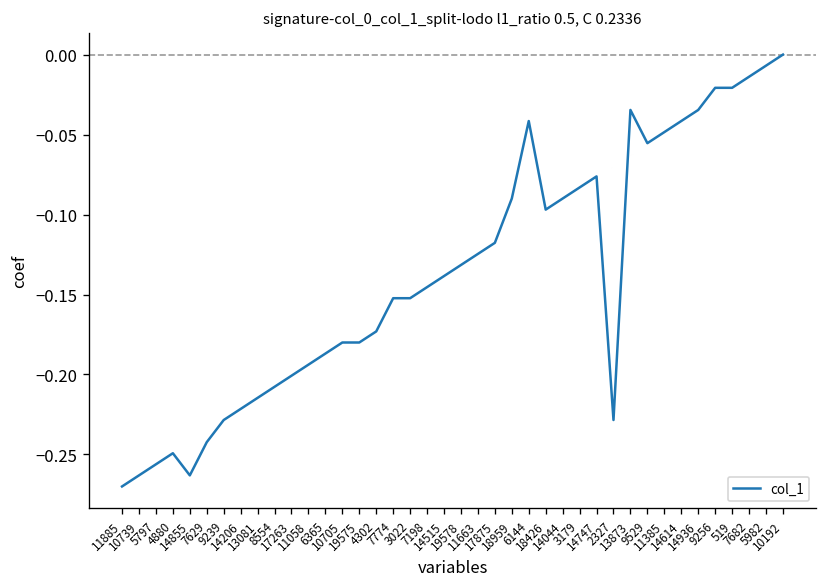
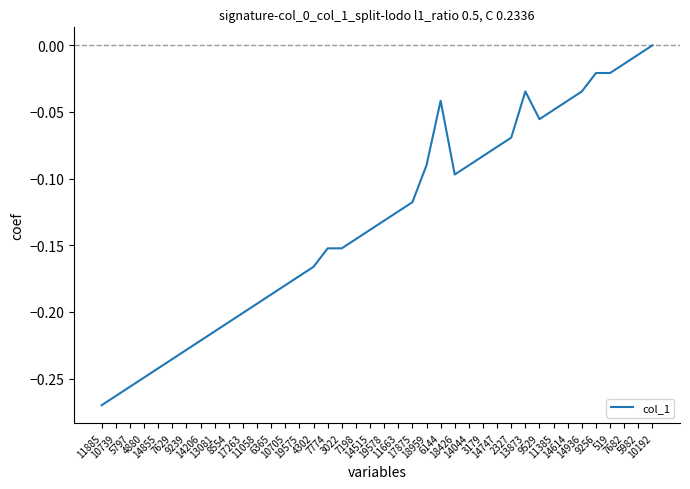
14855: -0.263 -> -0.242
7629: -0.242 -> -0.235
19575: -0.180 -> -0.173
4302: -0.173 -> -0.166
2327: -0.228 -> -0.069
